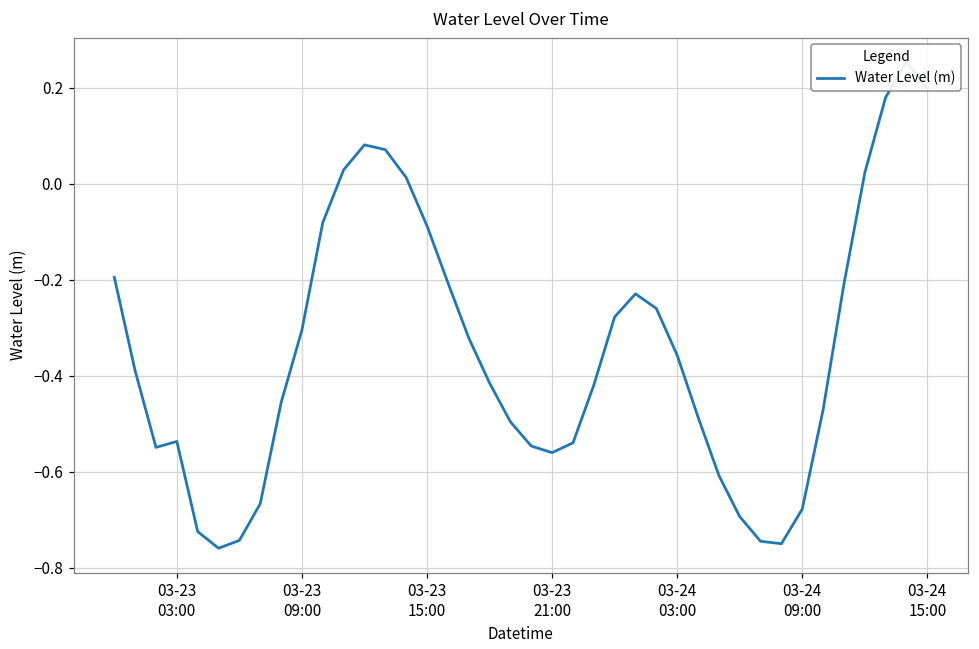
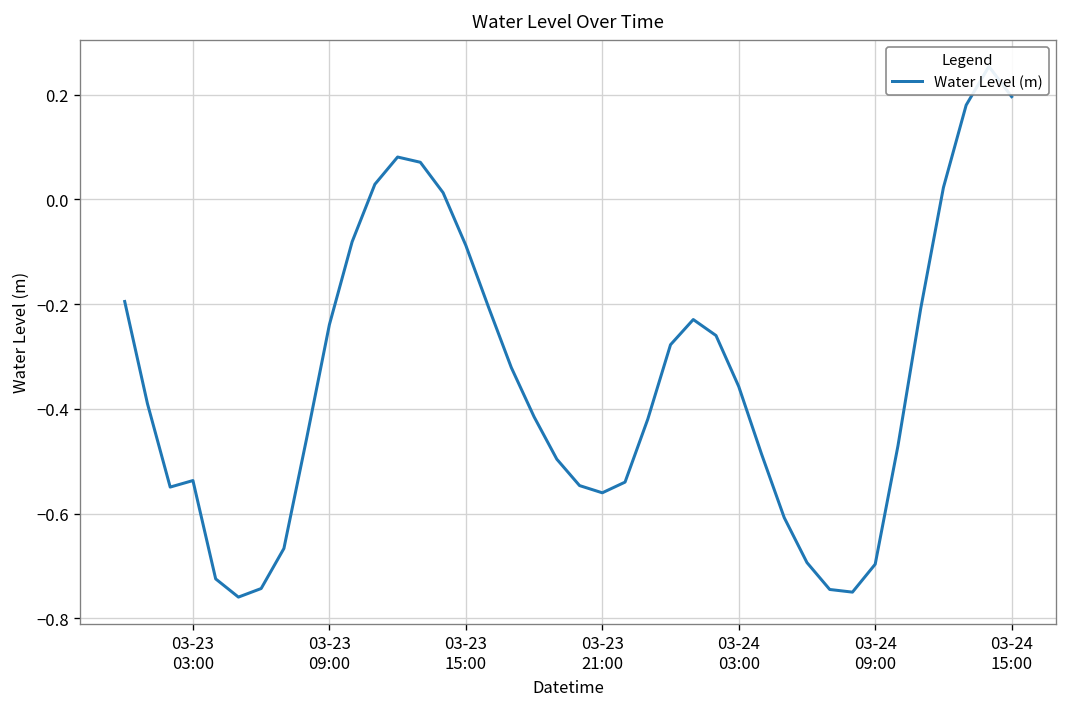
03-23 09:00: -0.30 -> -0.24
03-24 09:00: -0.68 -> -0.70
